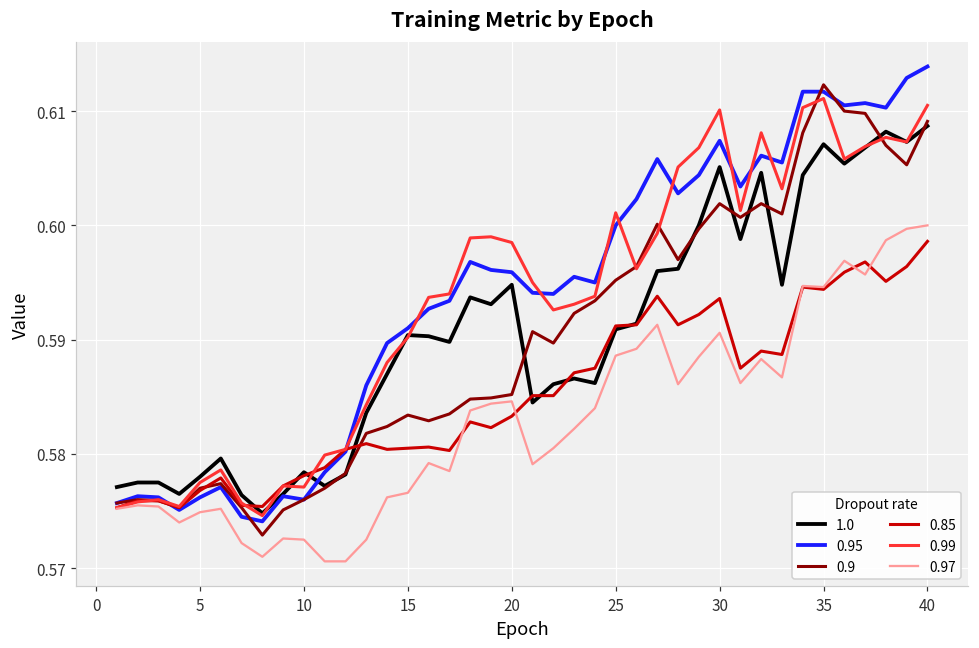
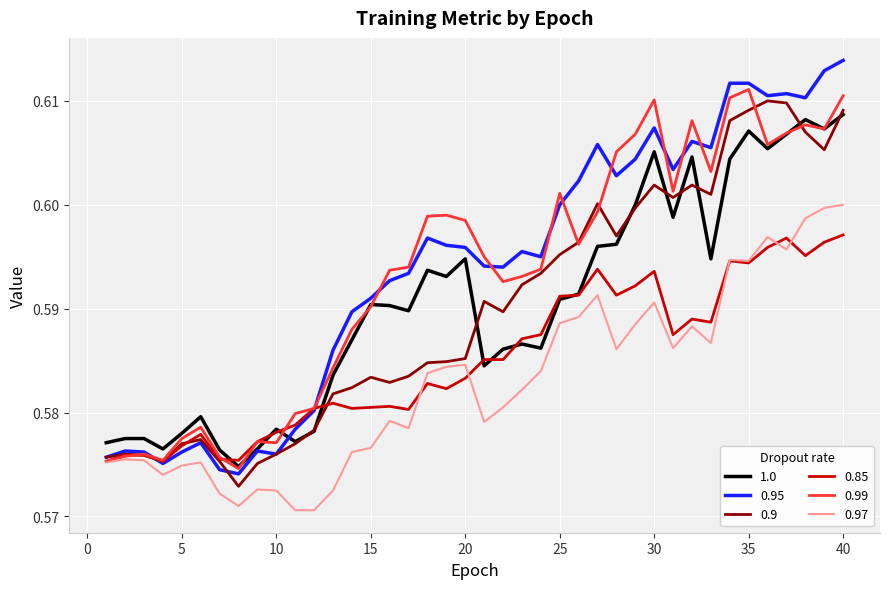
0.9, 35: 0.6123 -> 0.6091
0.85, 40: 0.5986 -> 0.5971
